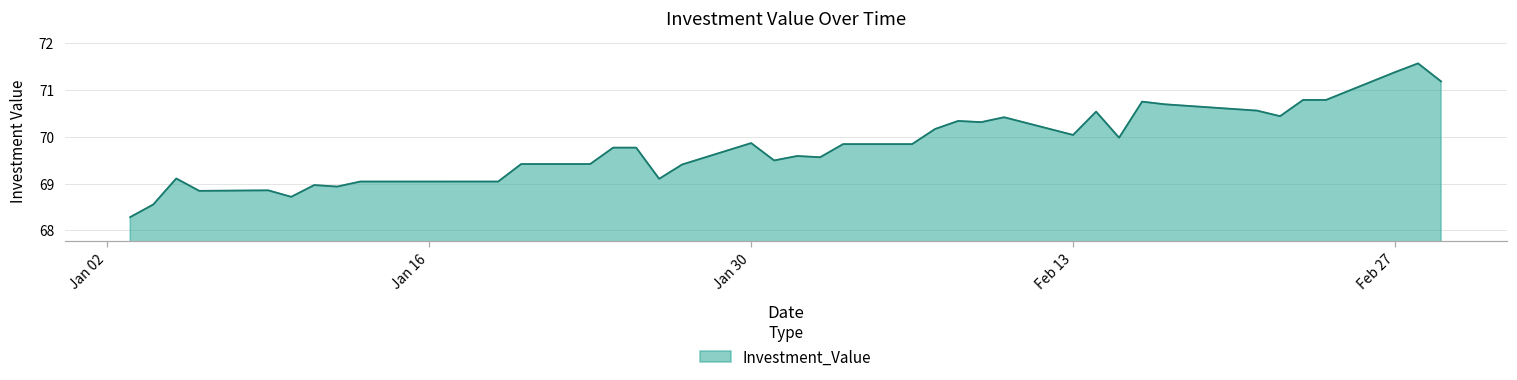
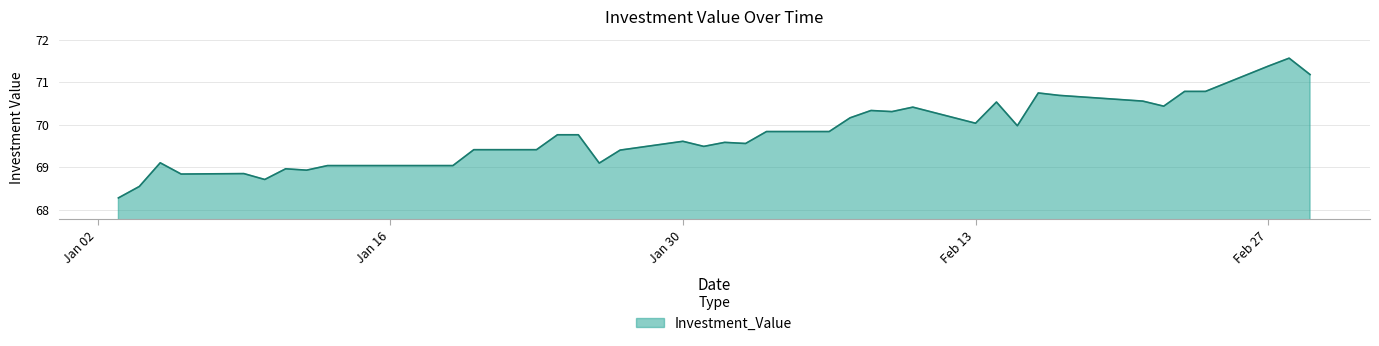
Jan 30: 69.9 -> 69.6
